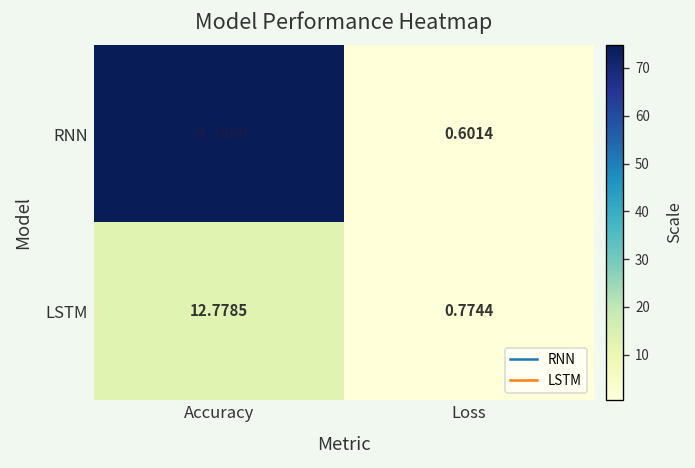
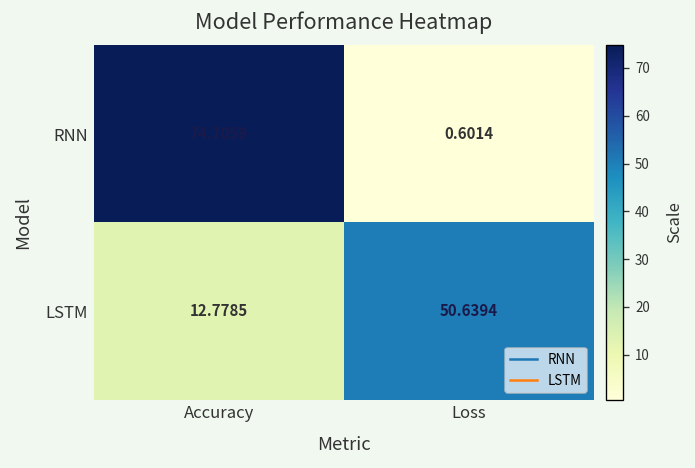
LSTM, Loss: 0.7744 -> 50.6394
